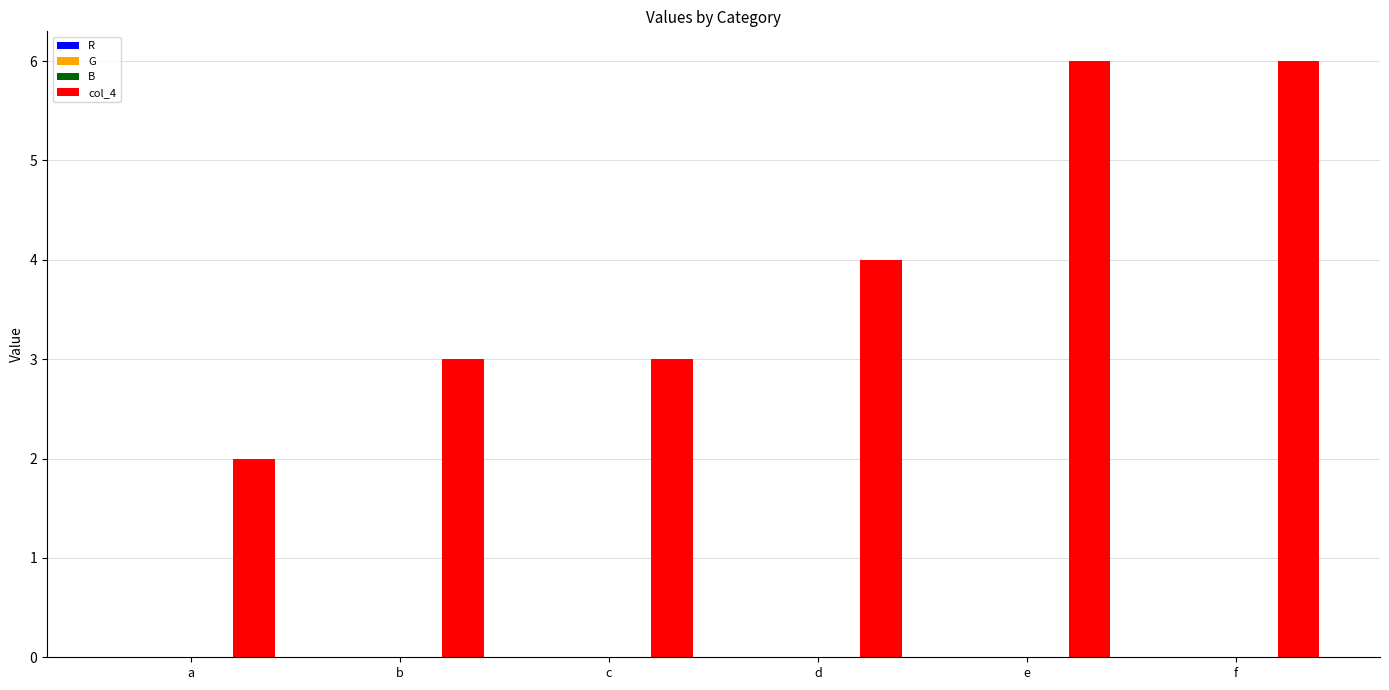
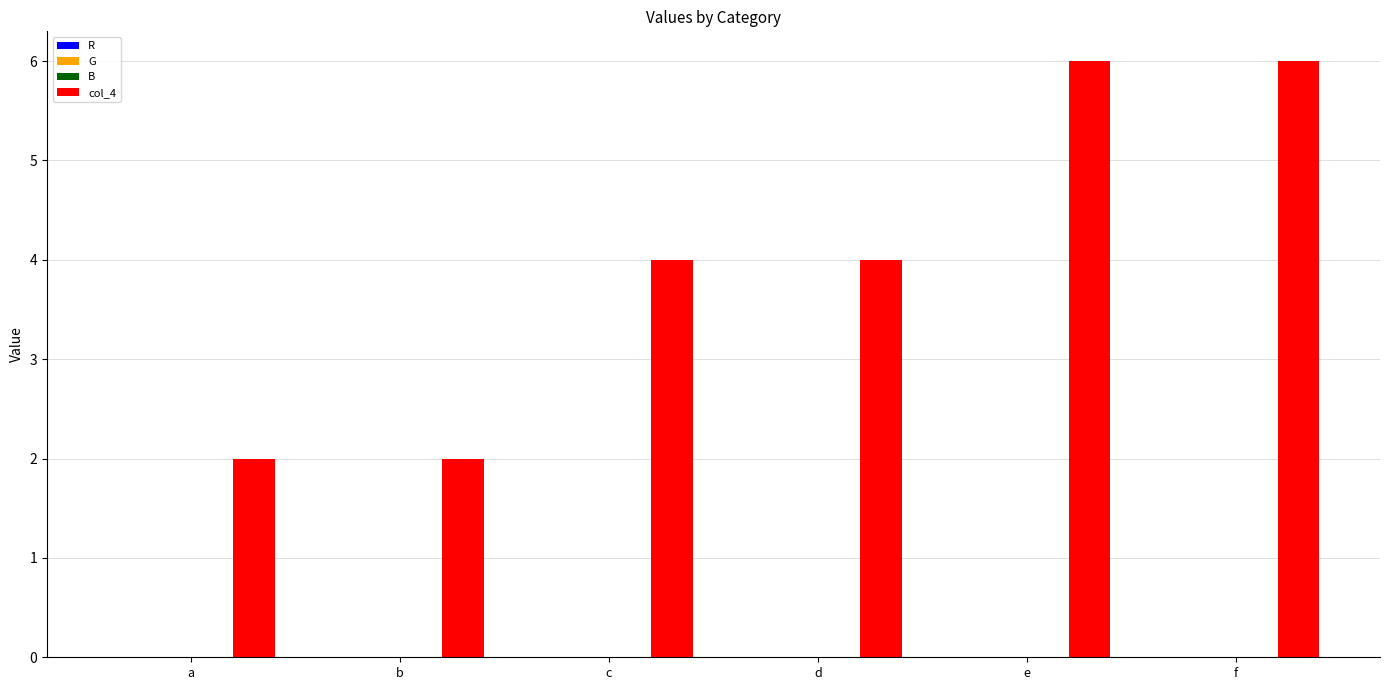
col_4, b: 3 -> 2
col_4, c: 3 -> 4
